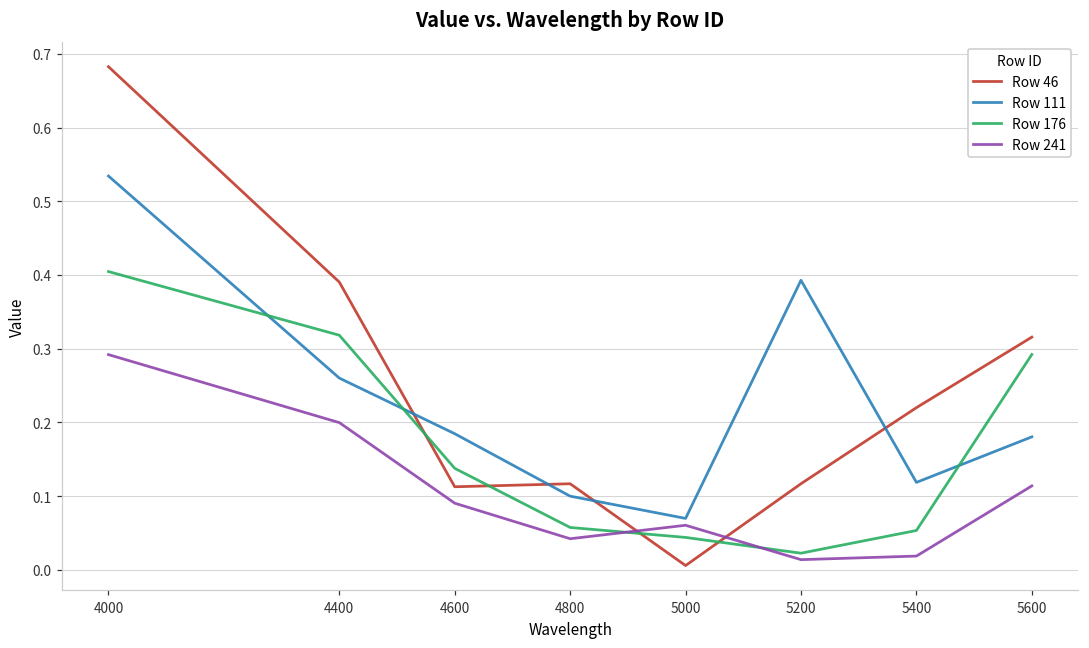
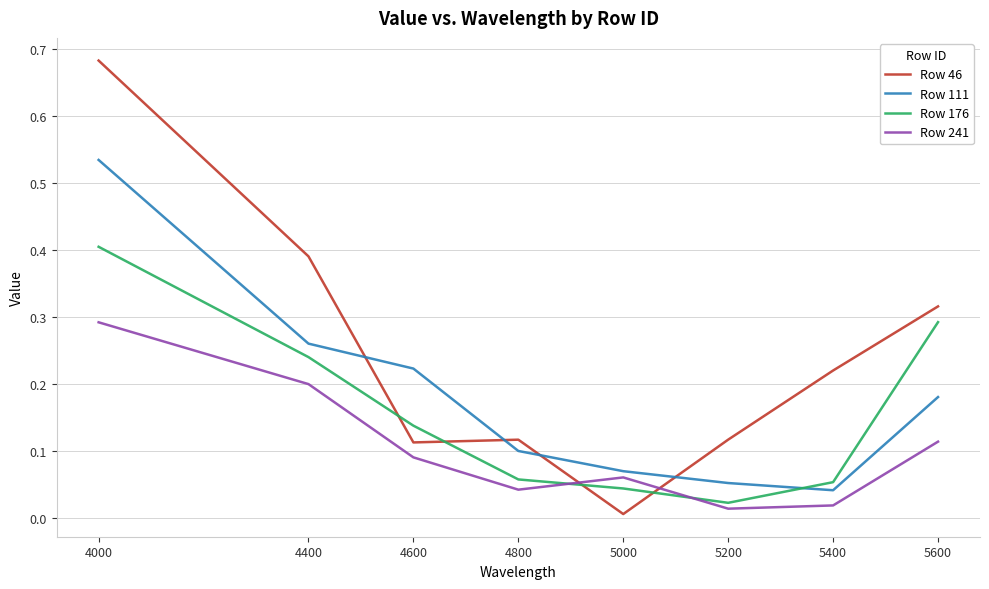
Row 176, 4400: 0.32 -> 0.24
Row 111, 4600: 0.18 -> 0.22
Row 111, 5200: 0.39 -> 0.05
Row 111, 5400: 0.12 -> 0.04
